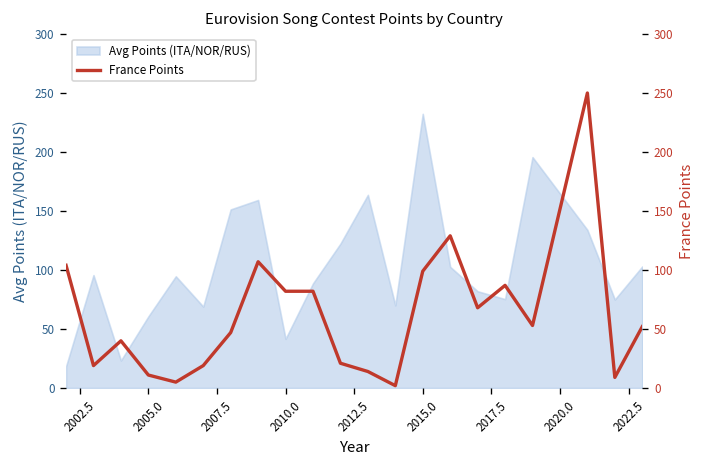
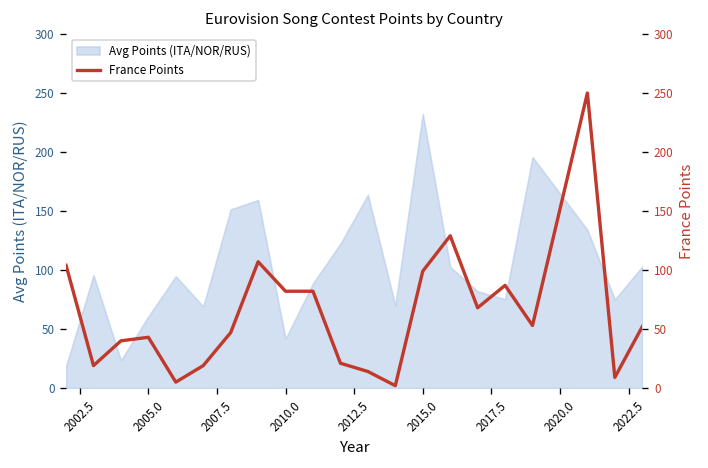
France Points, 2005.0: 10 -> 40
